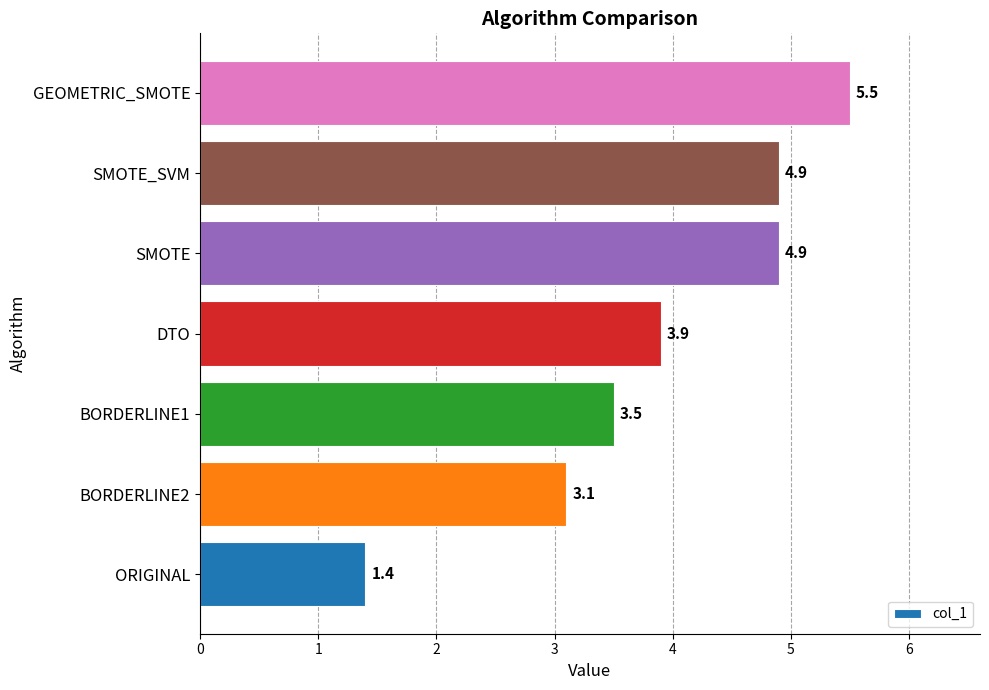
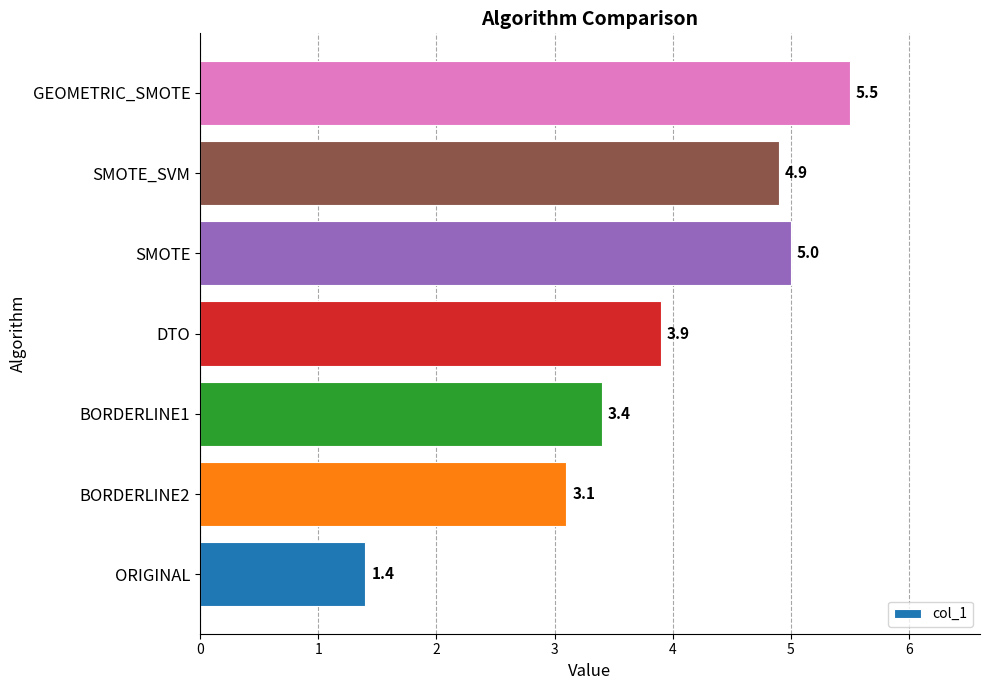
SMOTE: 4.9 -> 5.0
BORDERLINE1: 3.5 -> 3.4
